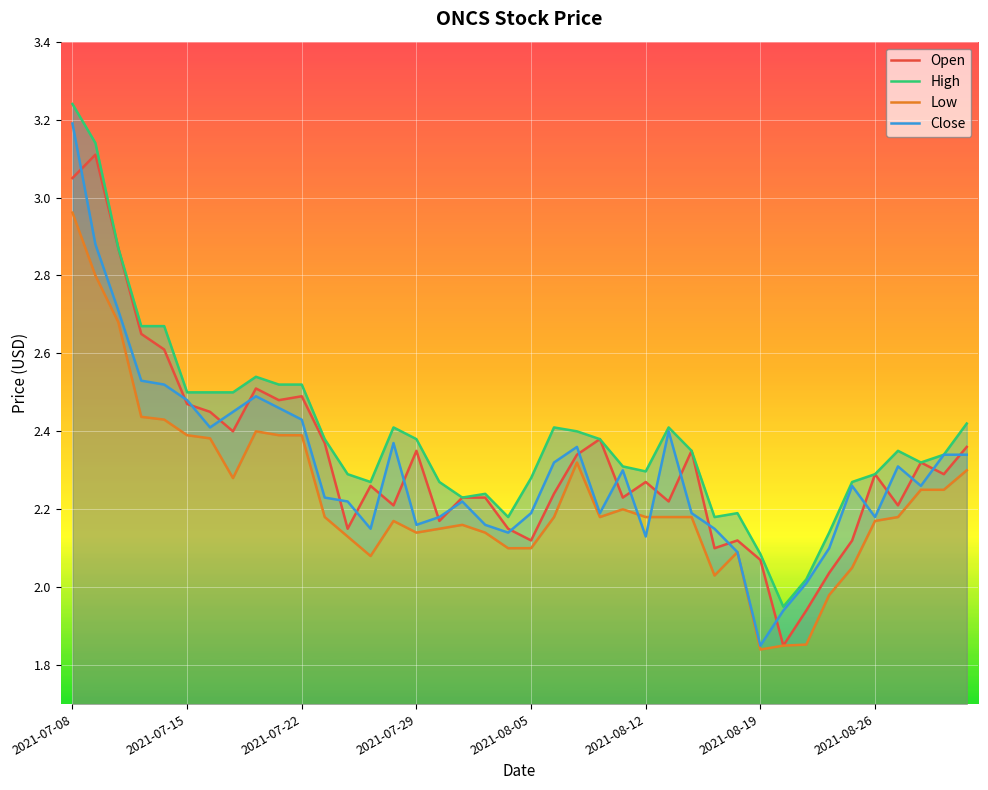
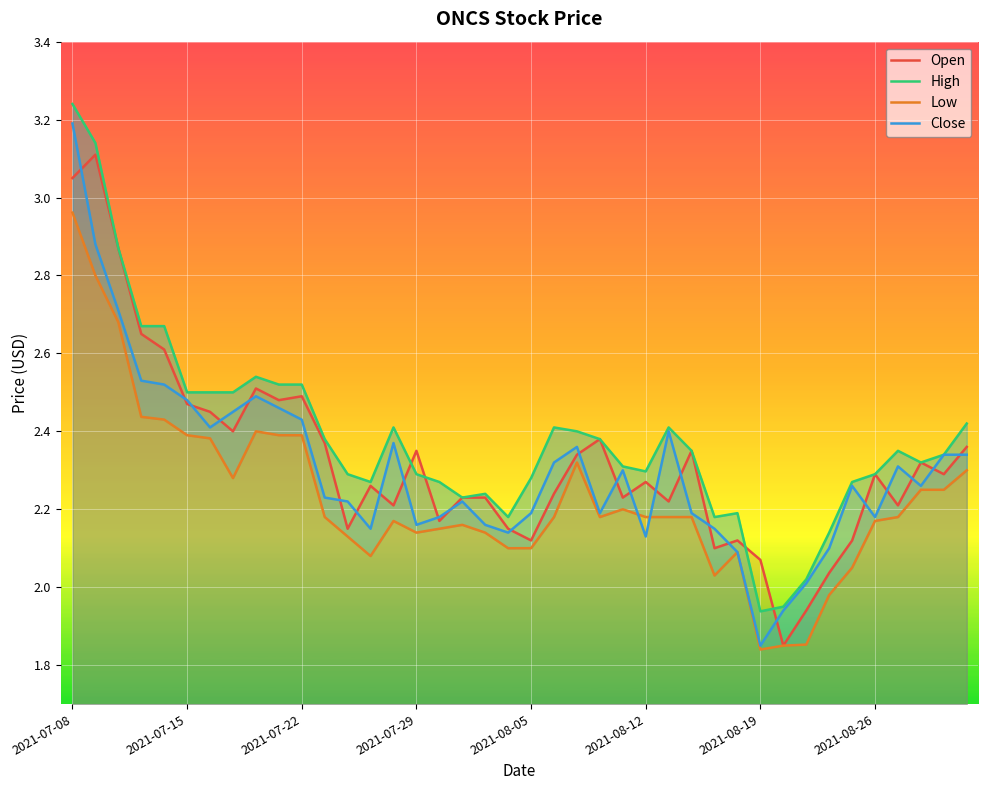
High, 2021-07-29: 2.38 -> 2.29
High, 2021-08-19: 2.09 -> 1.94
